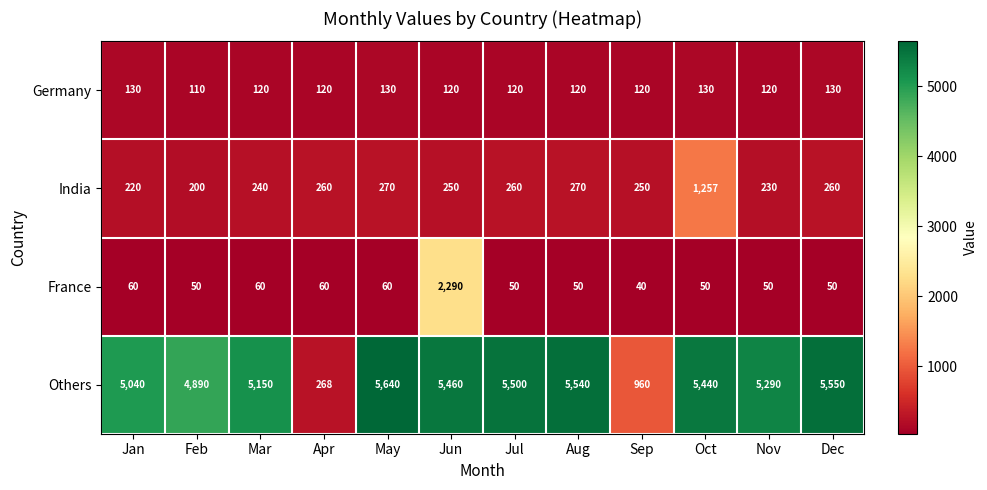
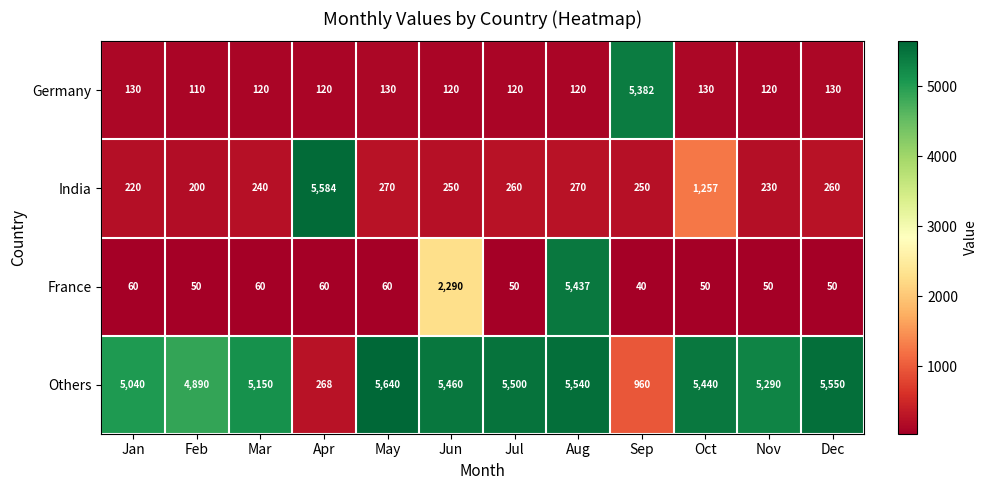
Germany, Sep: 120 -> 5,382
India, Apr: 260 -> 5,584
France, Aug: 50 -> 5,437
